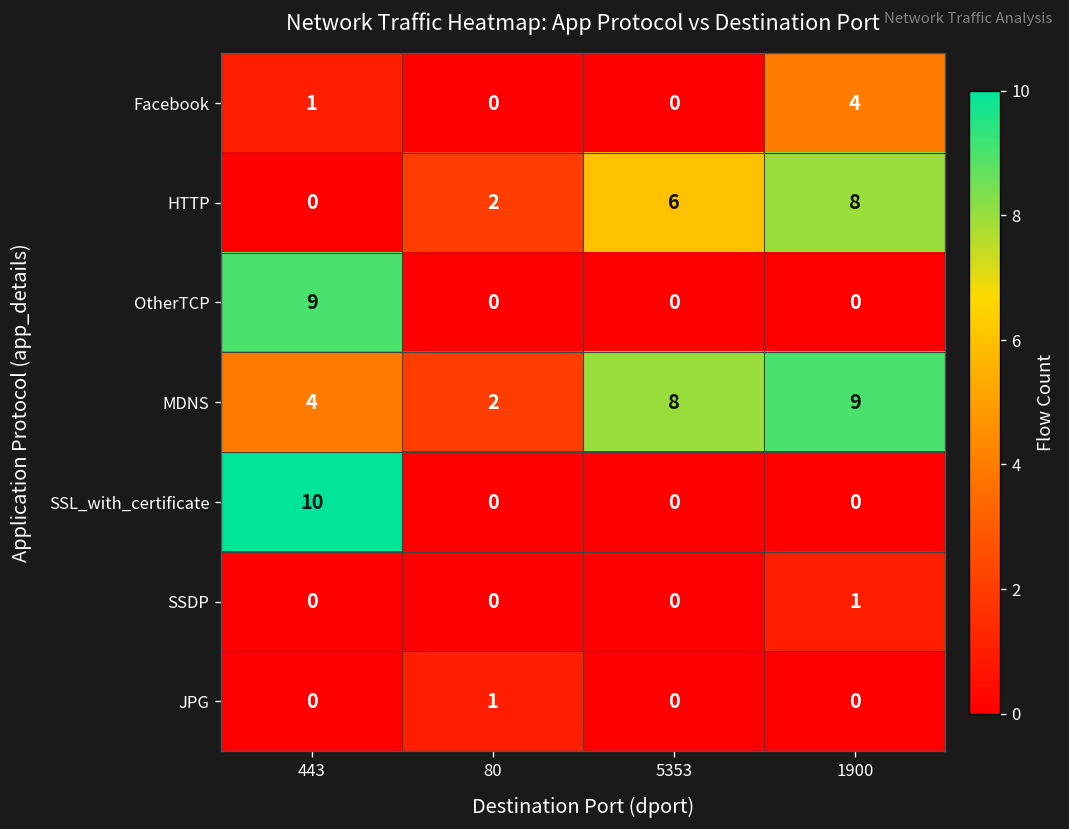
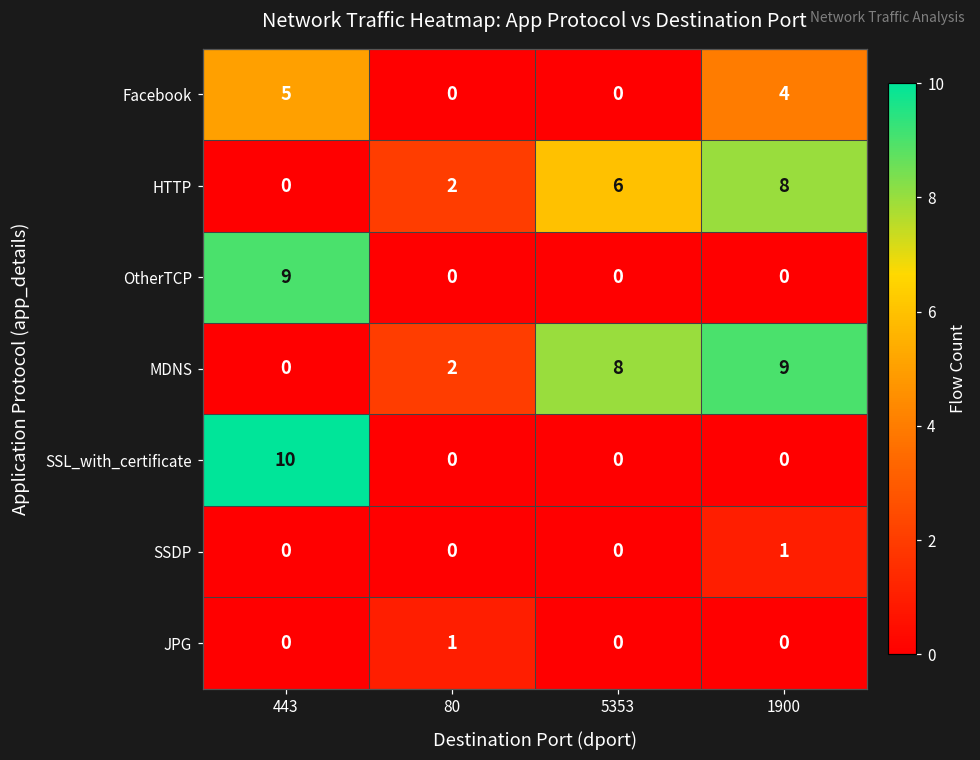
Facebook, 443: 1 -> 5
MDNS, 443: 4 -> 0
